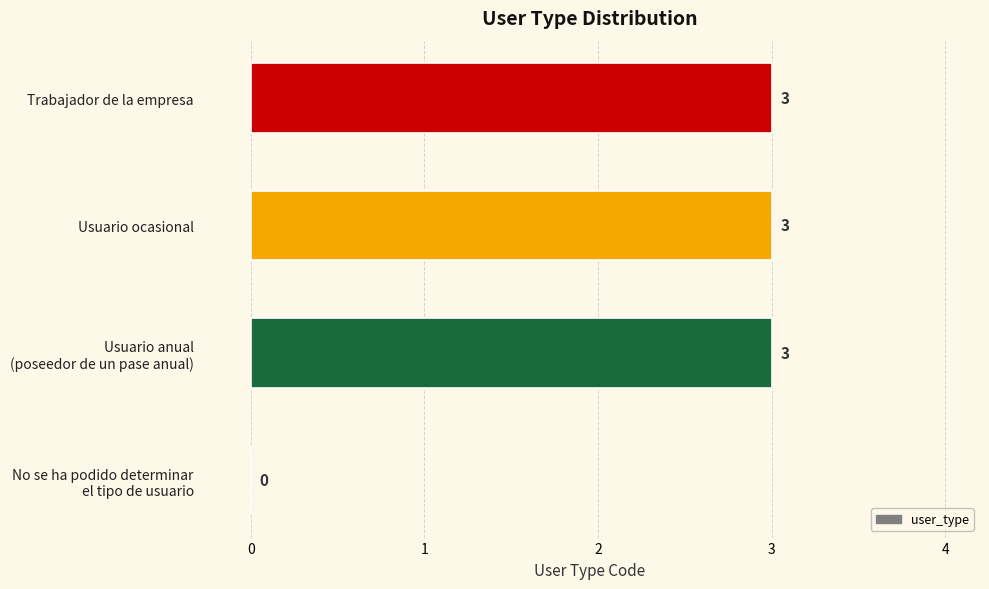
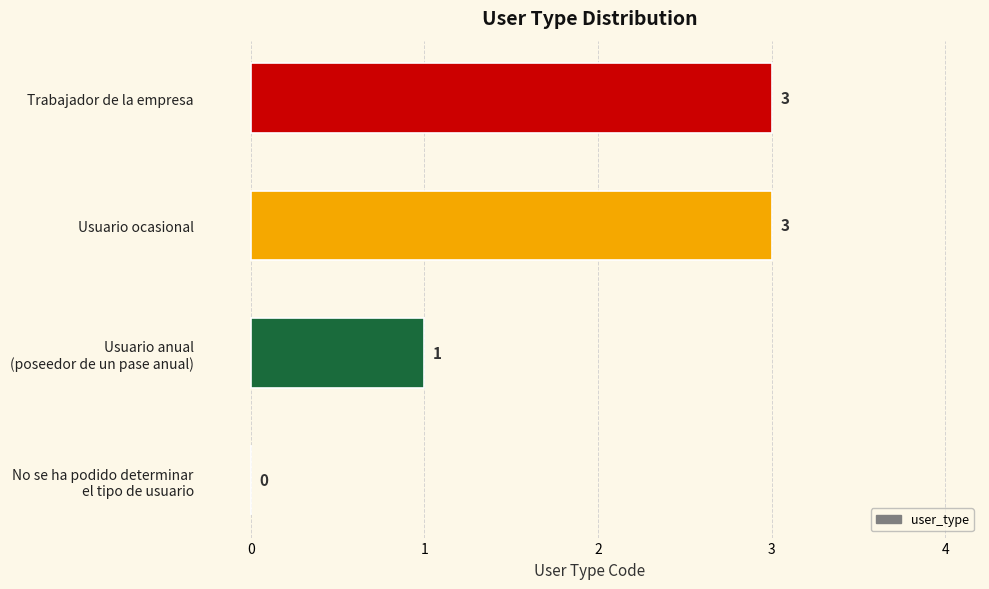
Usuario anual (poseedor de un pase anual): 3 -> 1
